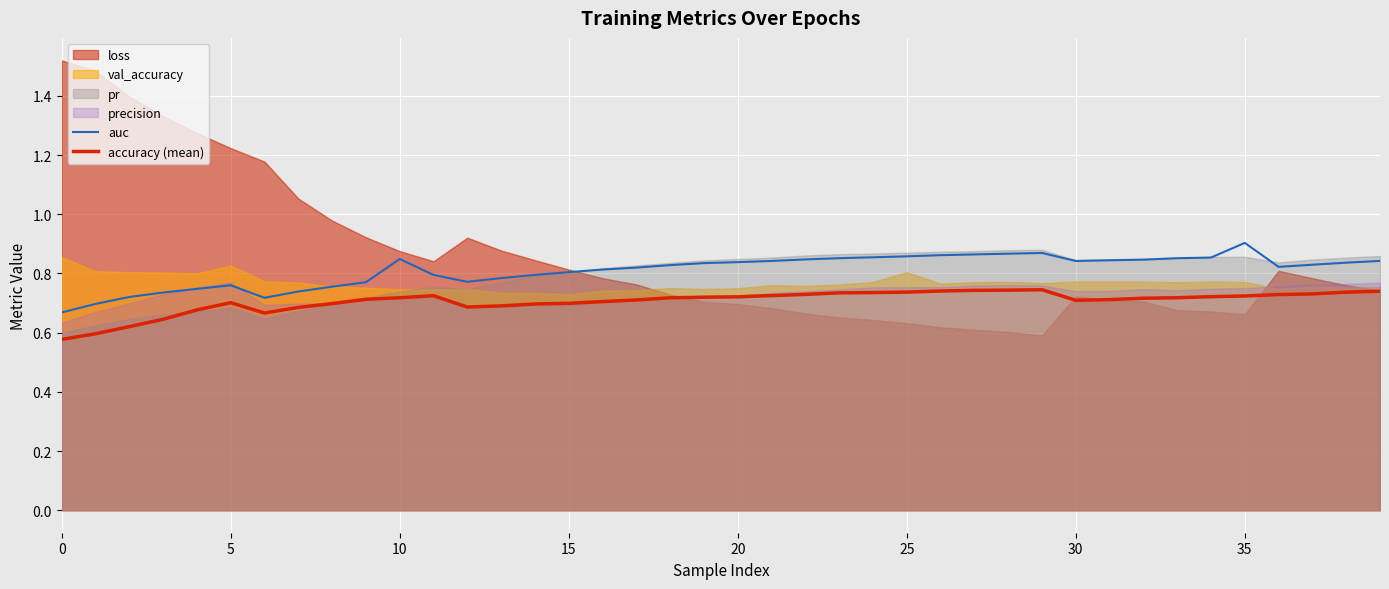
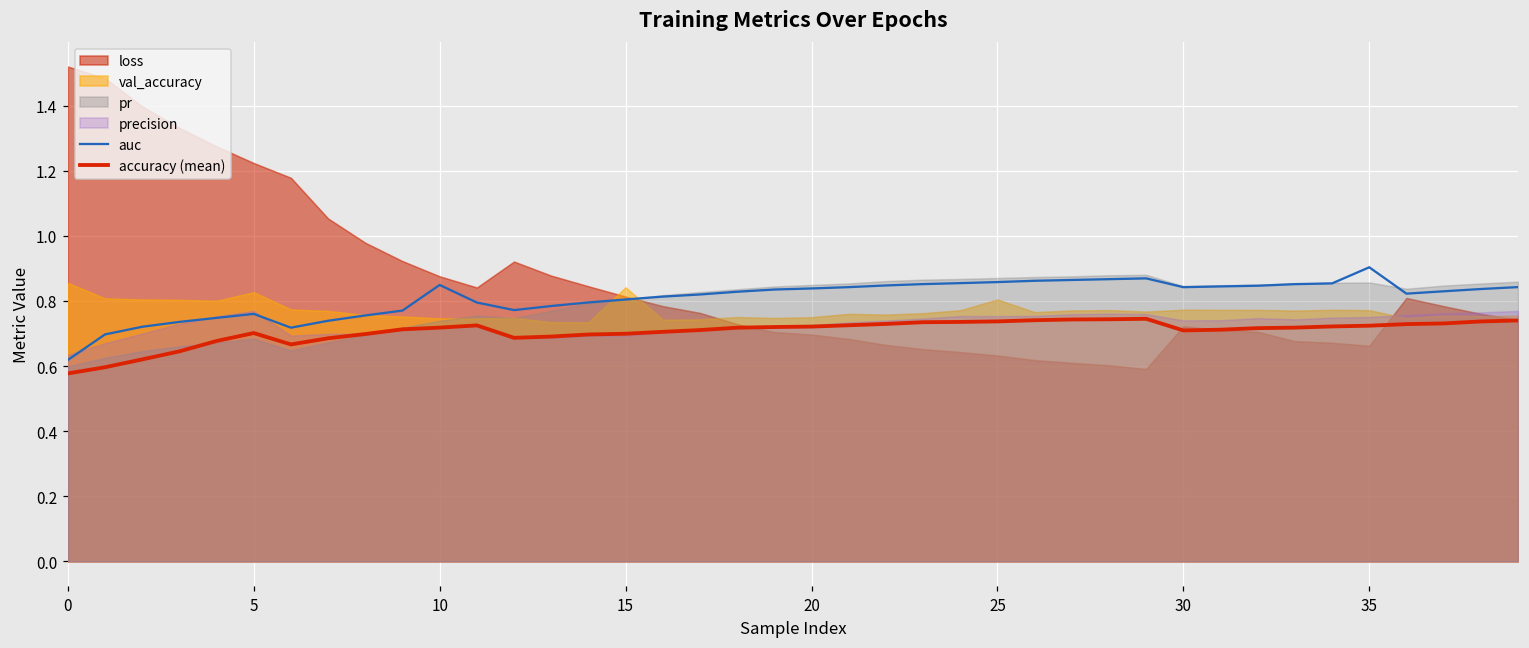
auc, 0: 0.67 -> 0.62
val_accuracy, 15: 0.73 -> 0.84
